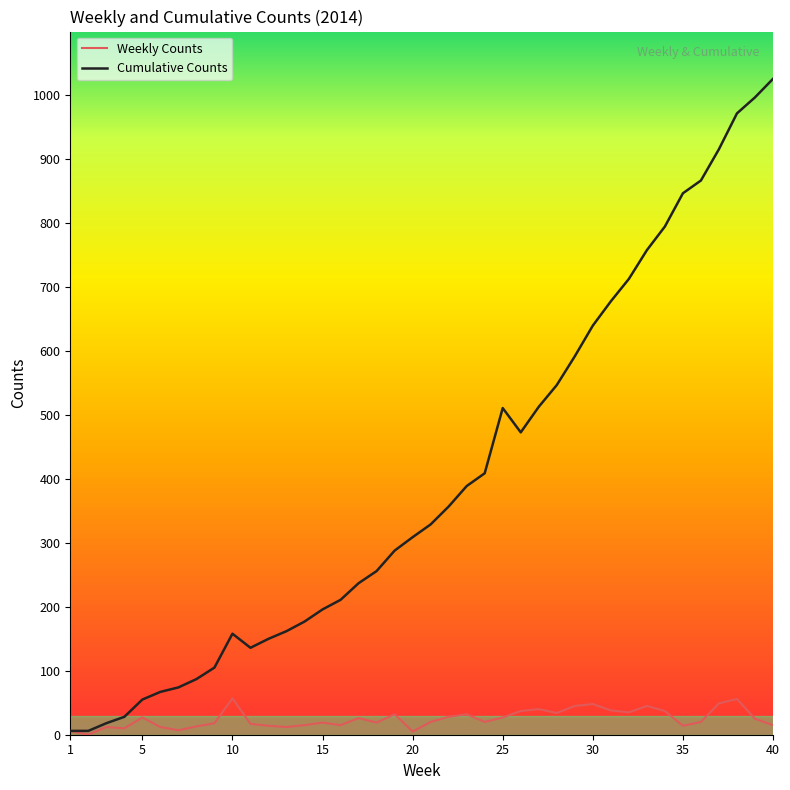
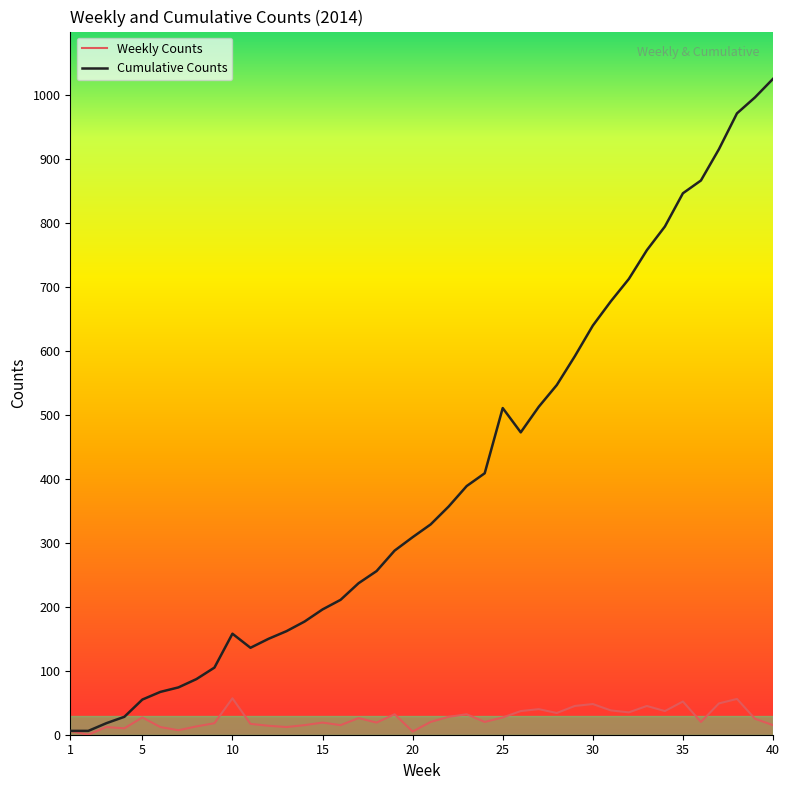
Weekly Counts, 35: 10 -> 50
